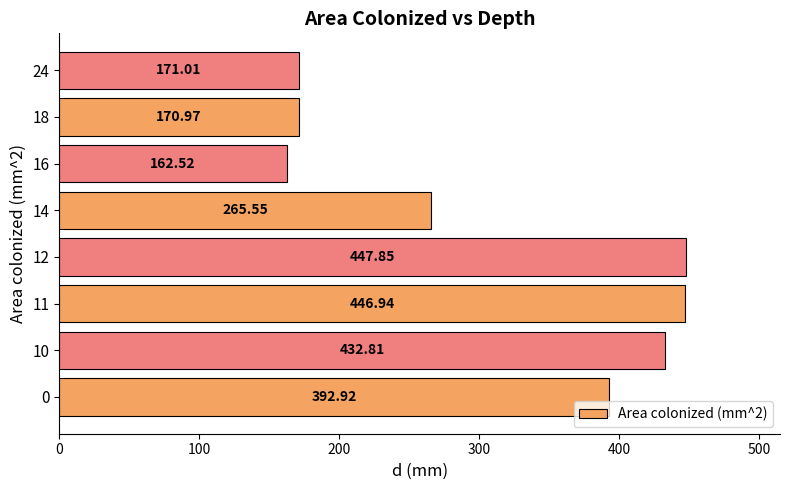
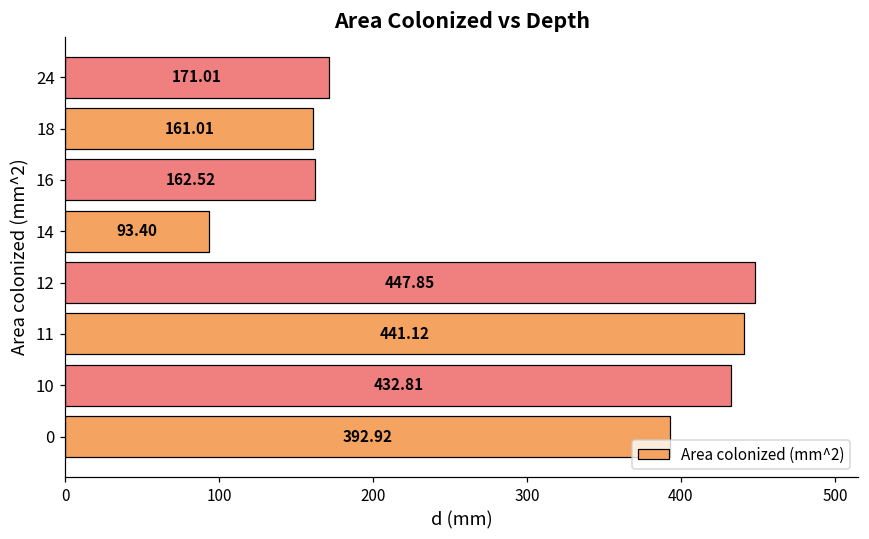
18: 170.97 -> 161.01
14: 265.55 -> 93.40
11: 446.94 -> 441.12
